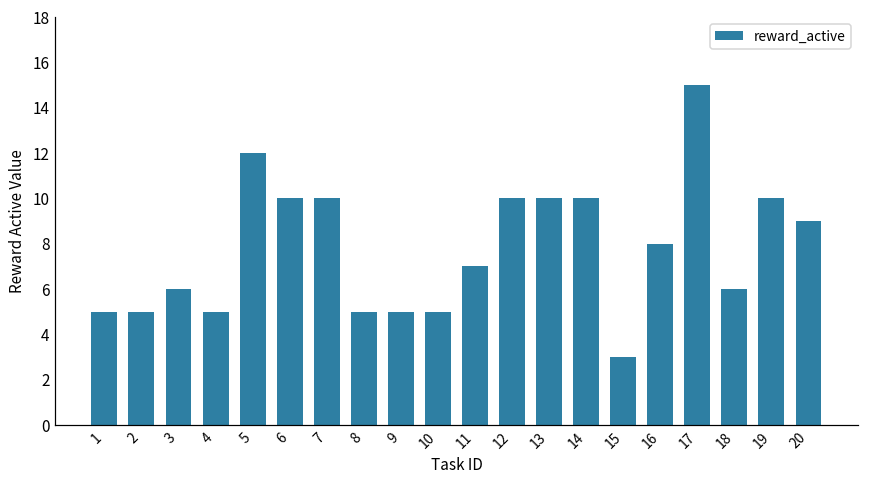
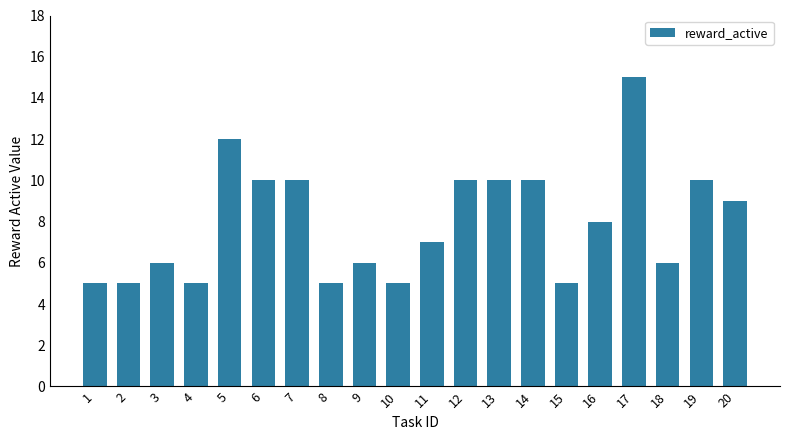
9: 5 -> 6
15: 3 -> 5
